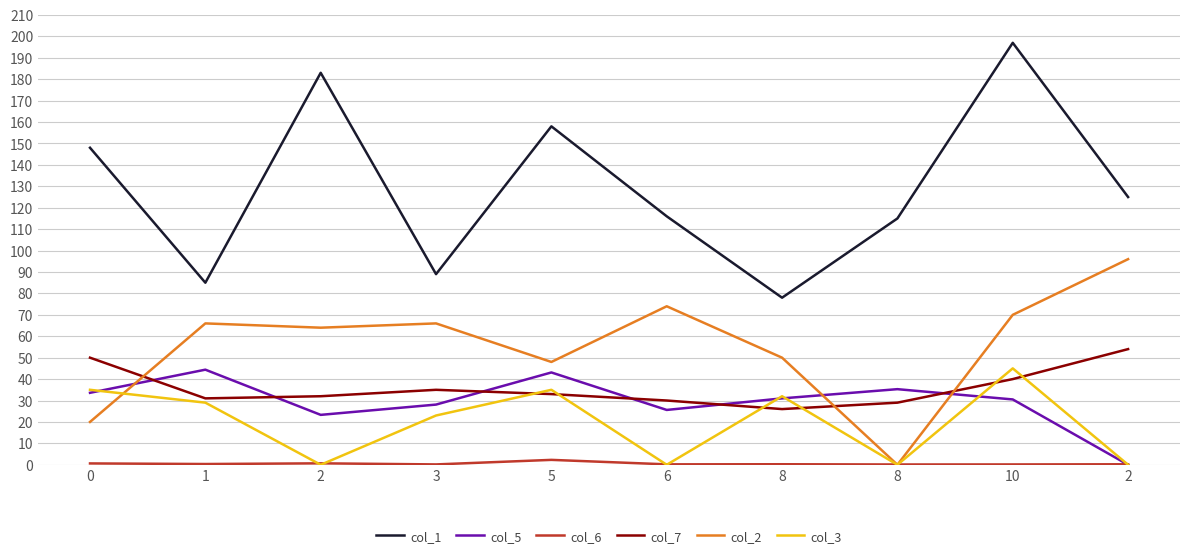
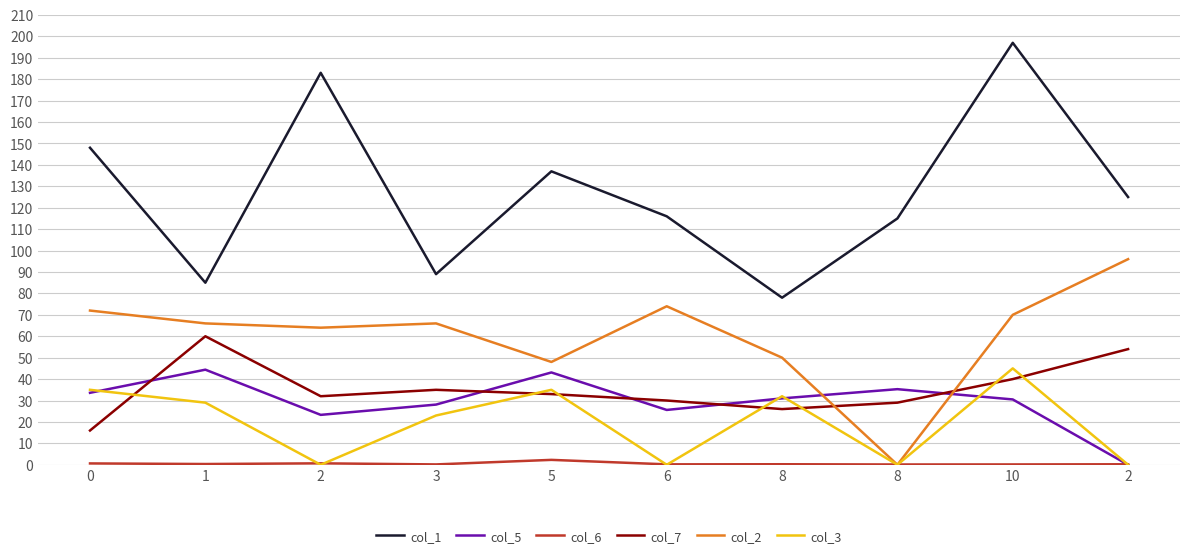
col_7, 0: 50 -> 16
col_2, 0: 20 -> 72
col_7, 1: 31 -> 60
col_1, 5: 158 -> 137
